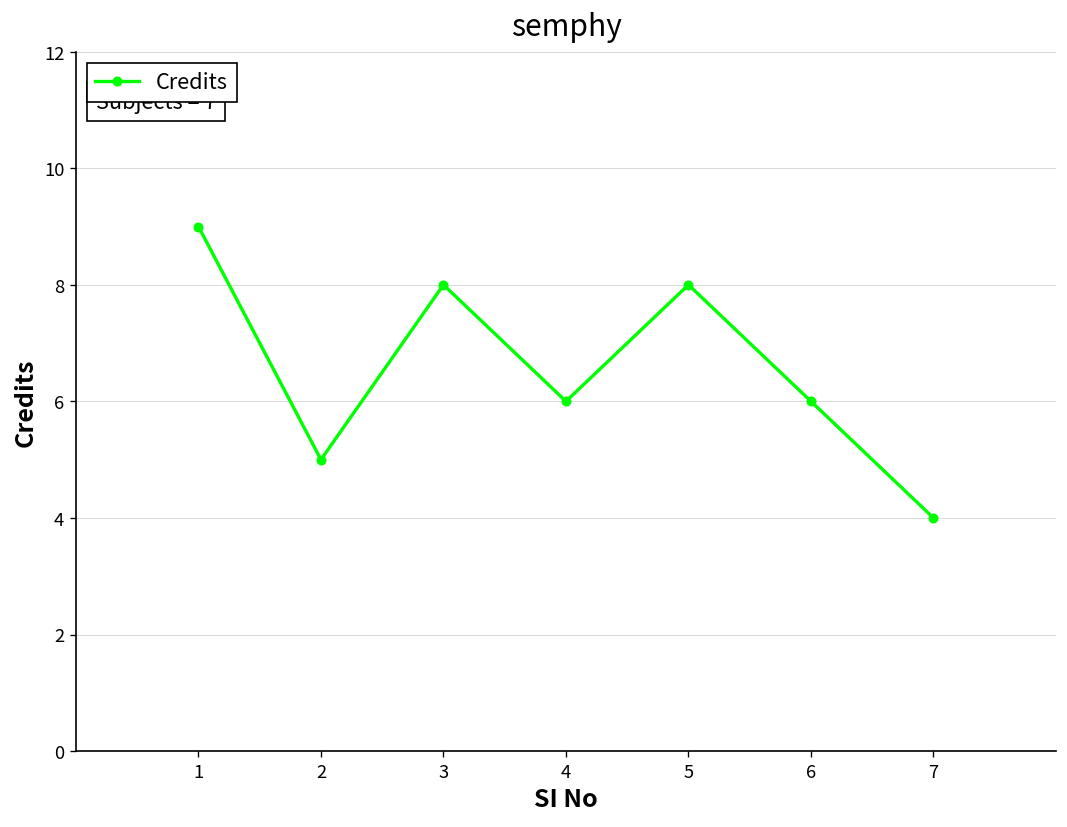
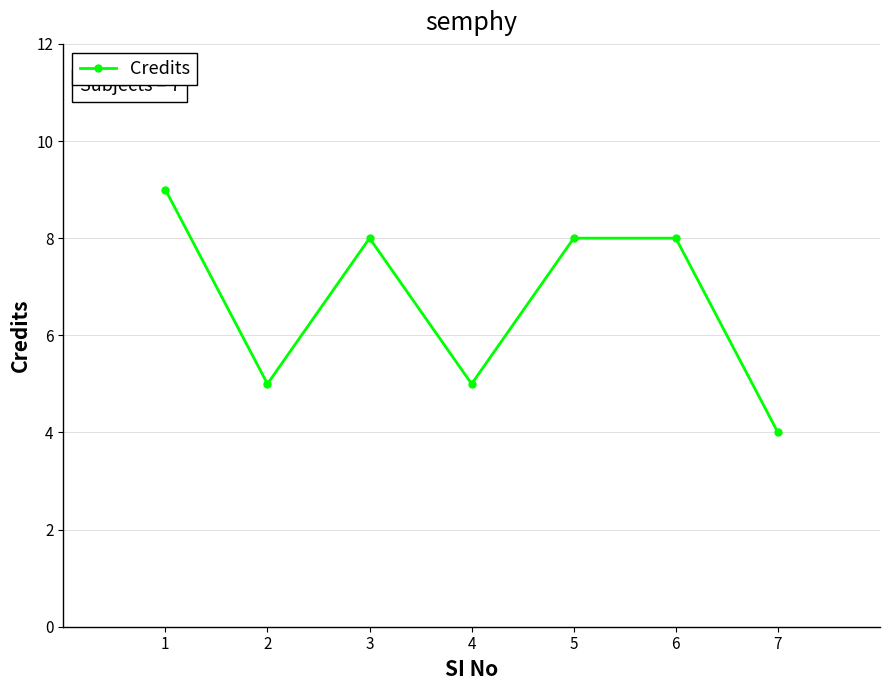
4: 6 -> 5
6: 6 -> 8
